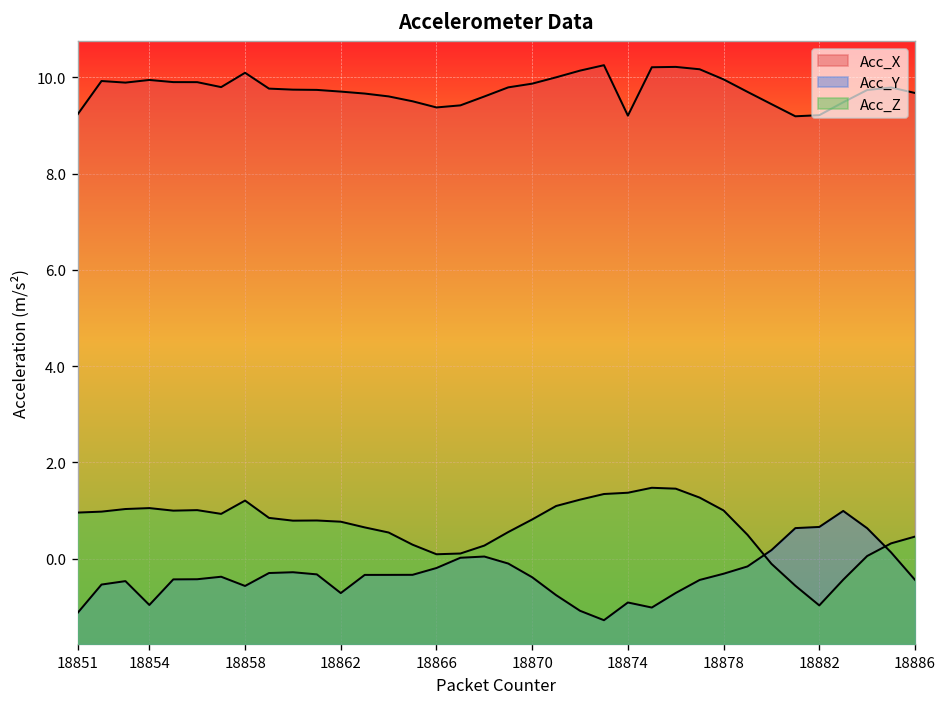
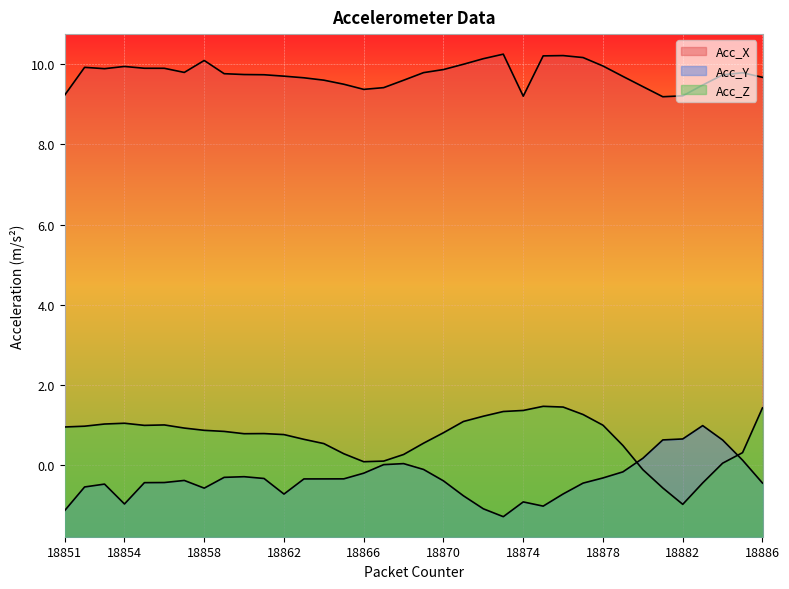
Acc_Z, 18858: 1.2 -> 0.9
Acc_Z, 18886: 0.5 -> 1.4
